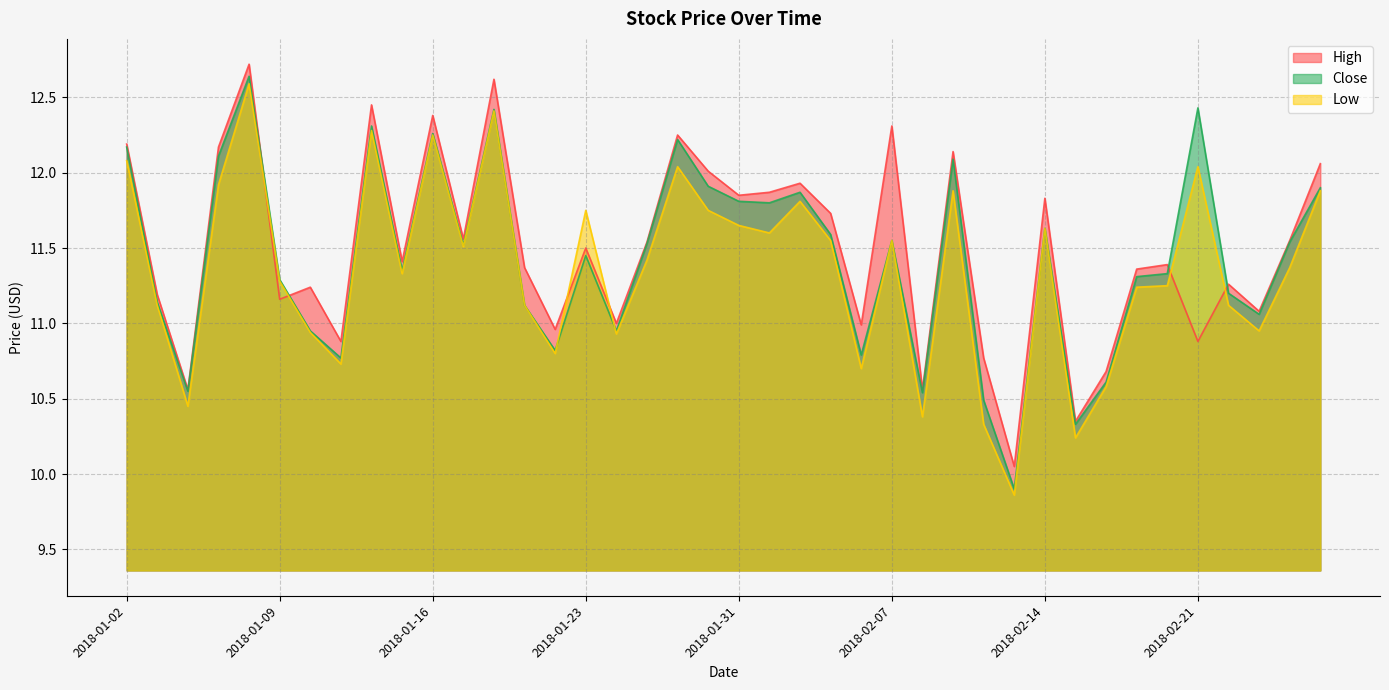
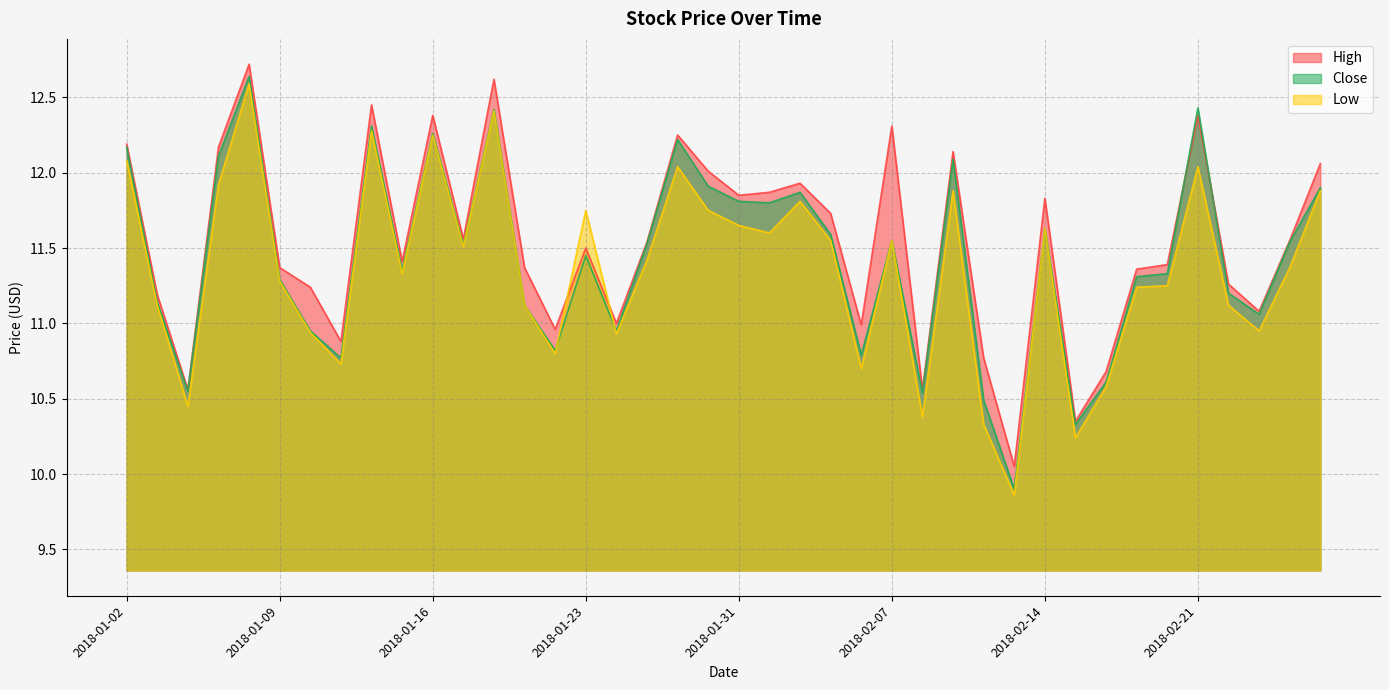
High, 2018-01-09: 11.16 -> 11.37
High, 2018-02-21: 10.88 -> 12.38
